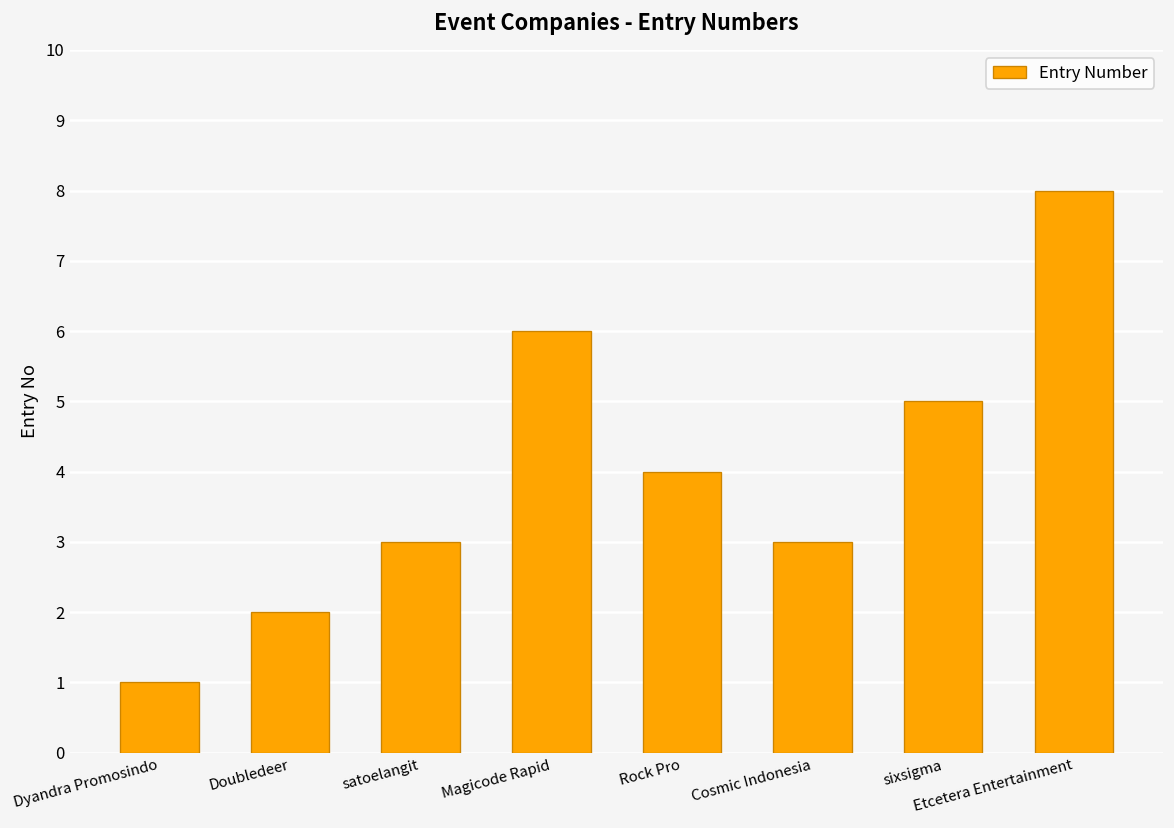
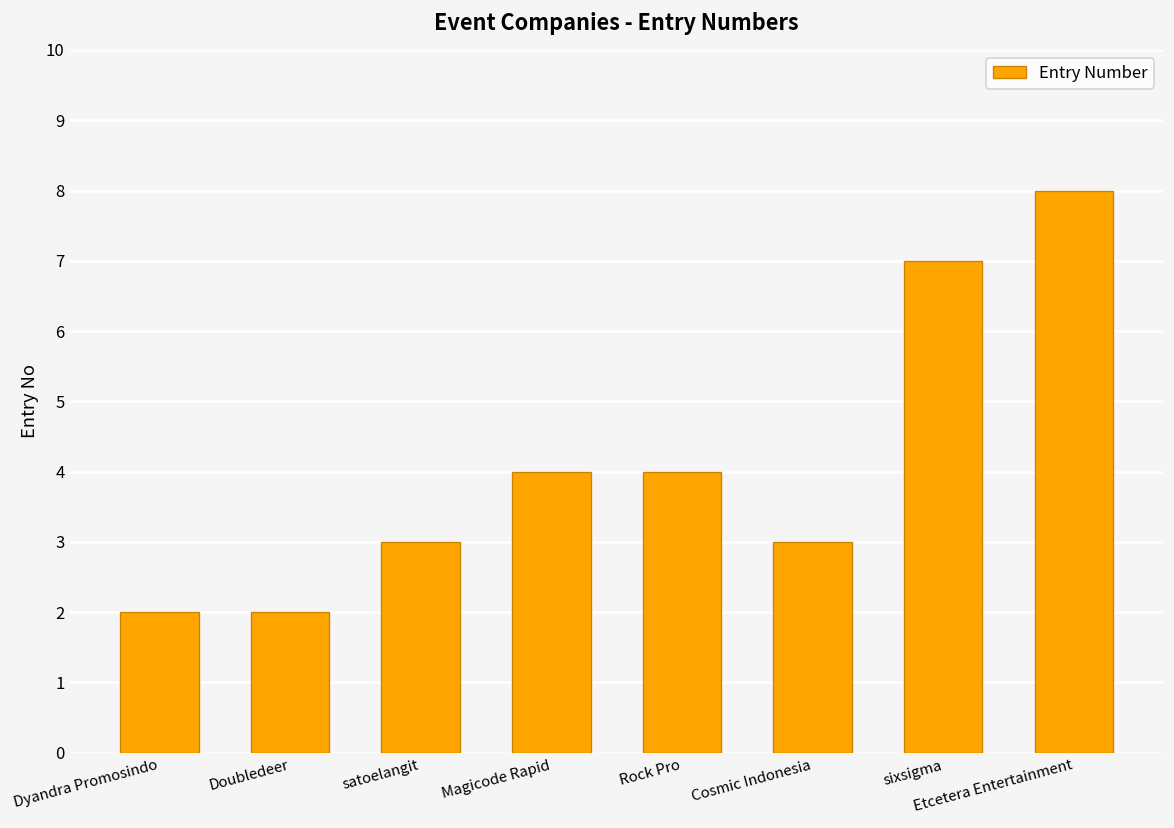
Dyandra Promosindo: 1 -> 2
Magicode Rapid: 6 -> 4
sixsigma: 5 -> 7
